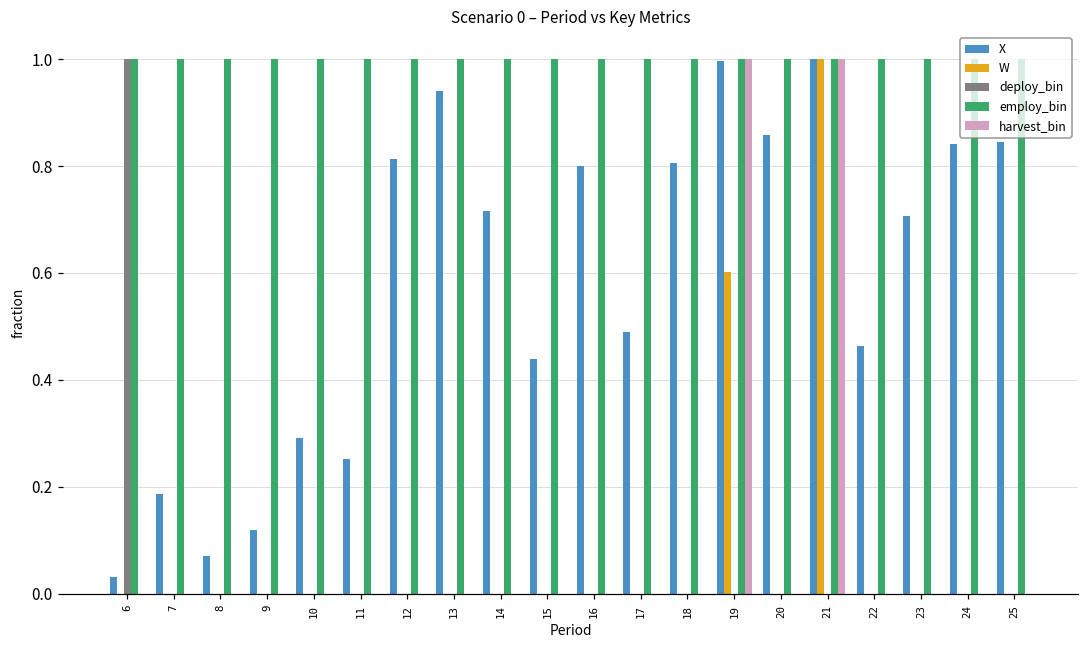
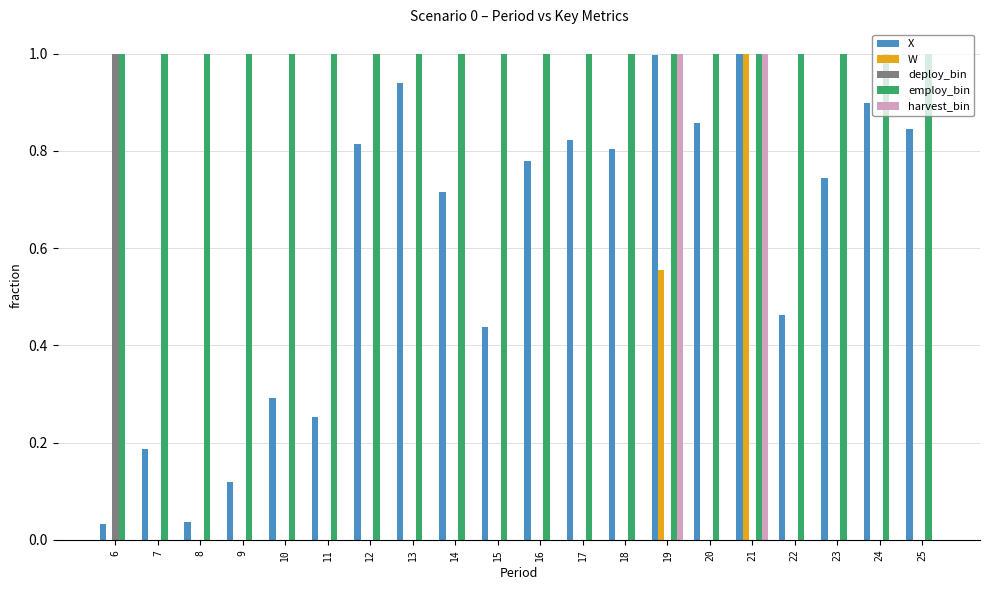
X, 8: 0.07 -> 0.04
X, 16: 0.80 -> 0.78
X, 17: 0.49 -> 0.82
W, 19: 0.60 -> 0.56
X, 23: 0.71 -> 0.74
X, 24: 0.84 -> 0.90
